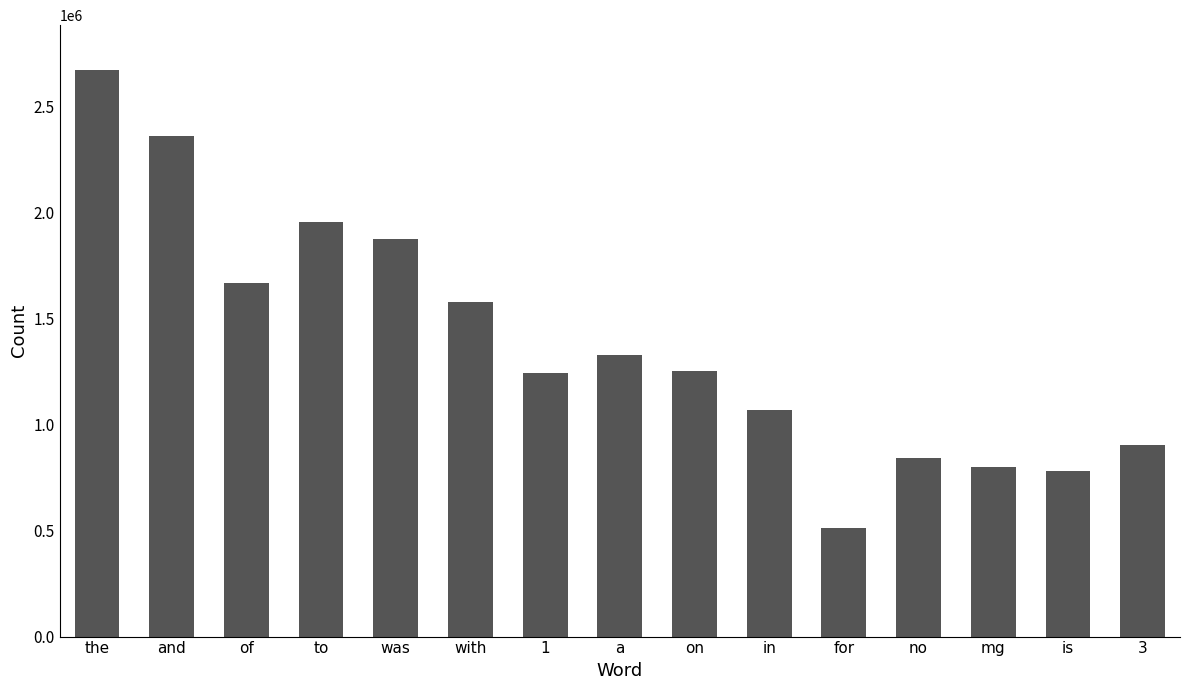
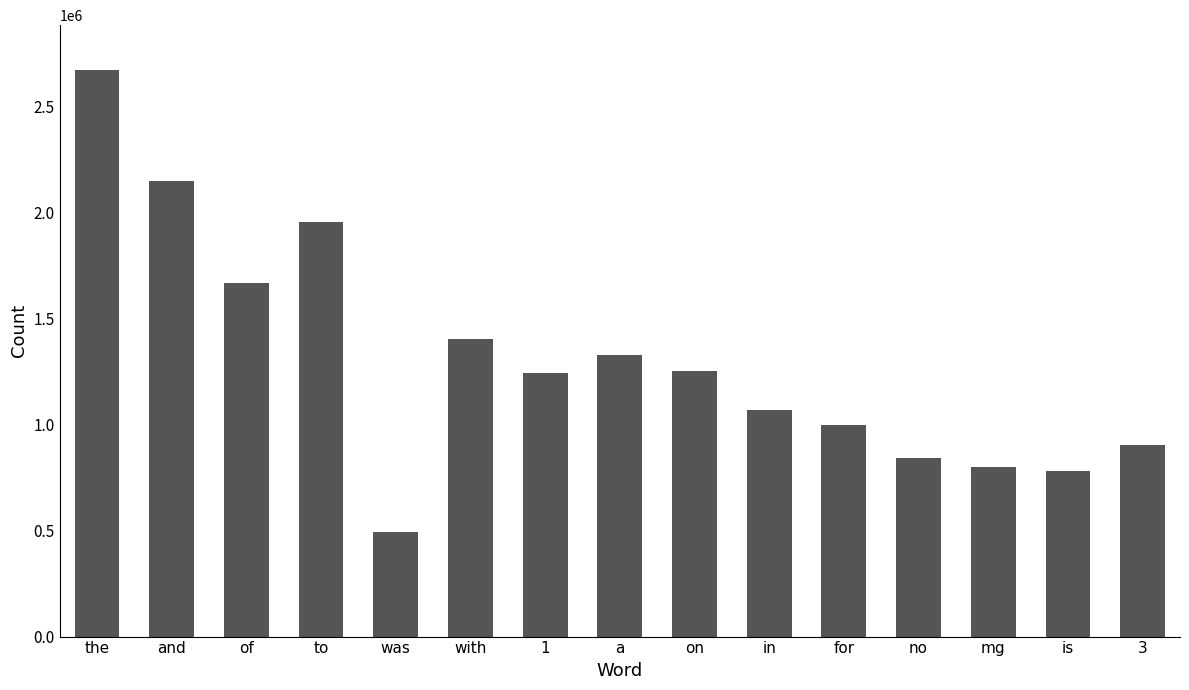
and: 2360000 -> 2150000
was: 1880000 -> 500000
with: 1580000 -> 1400000
for: 510000 -> 1000000
